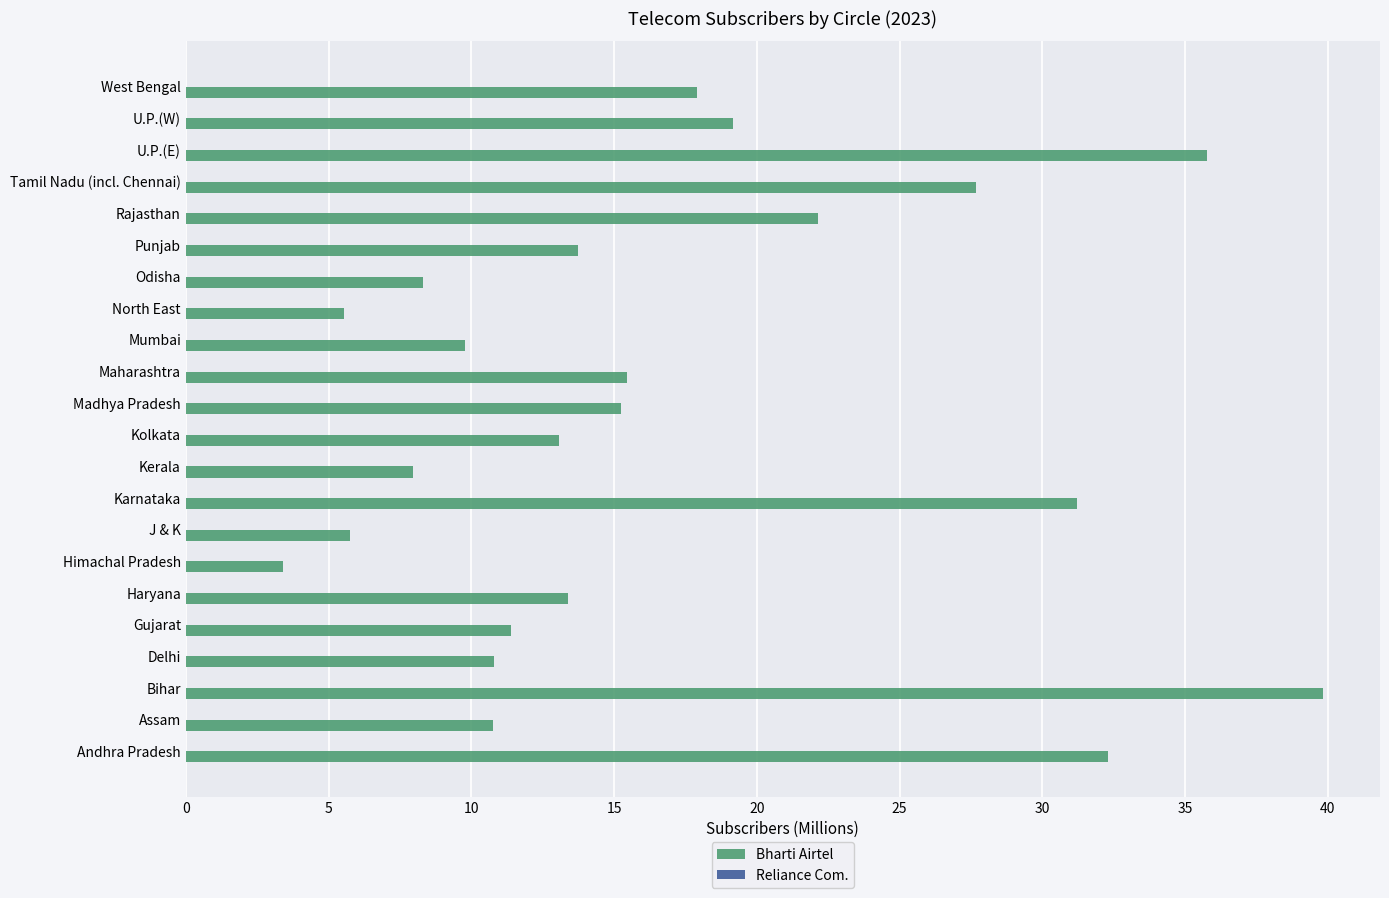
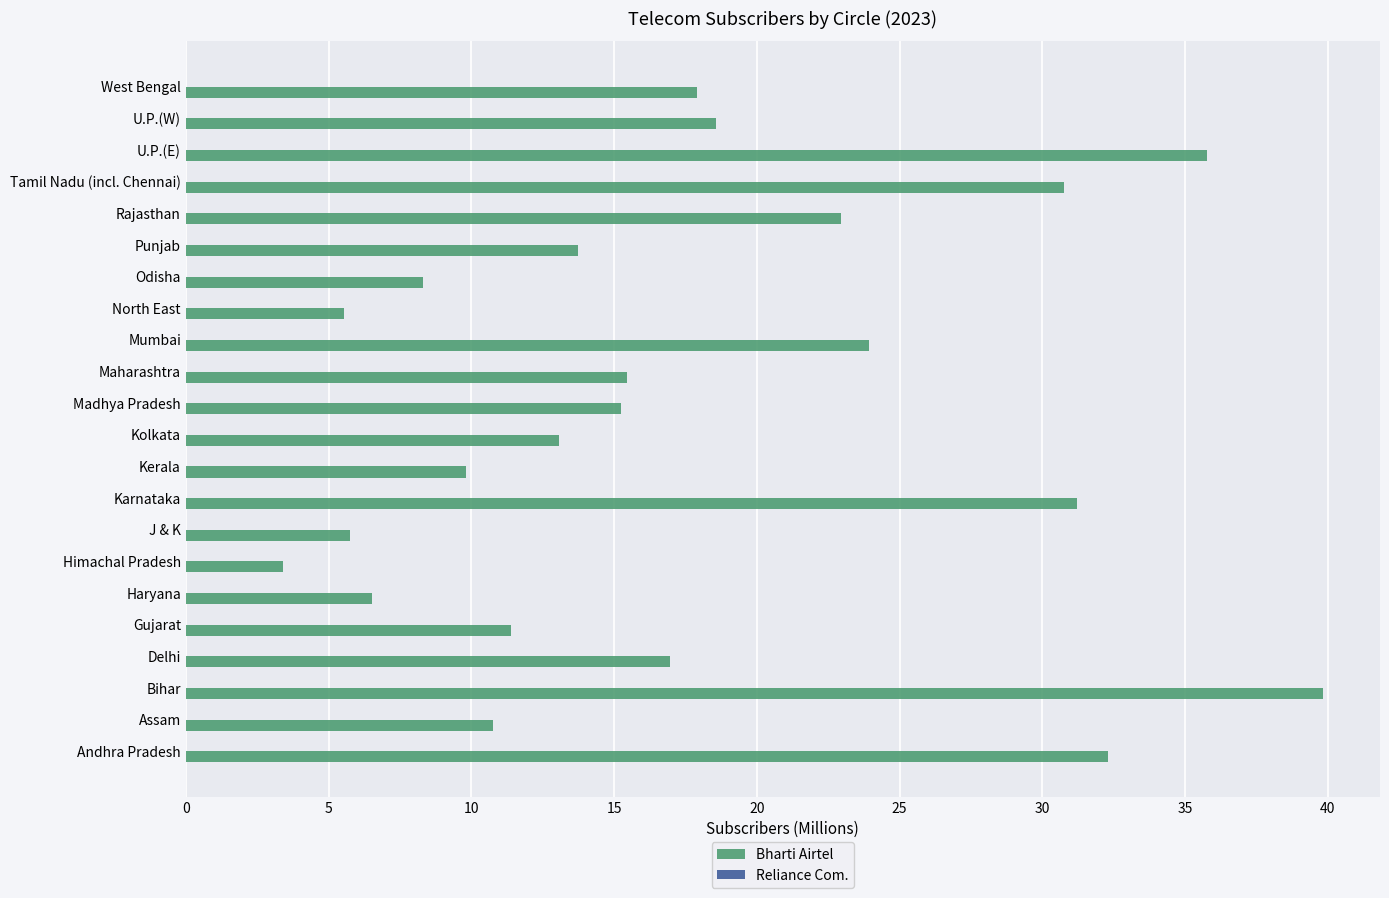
Bharti Airtel, U.P.(W): 19.1 -> 18.6
Bharti Airtel, Tamil Nadu (incl. Chennai): 27.7 -> 30.8
Bharti Airtel, Rajasthan: 22.1 -> 23.0
Bharti Airtel, Mumbai: 9.8 -> 23.9
Bharti Airtel, Kerala: 8.0 -> 9.8
Bharti Airtel, Haryana: 13.4 -> 6.5
Bharti Airtel, Delhi: 10.8 -> 17.0
